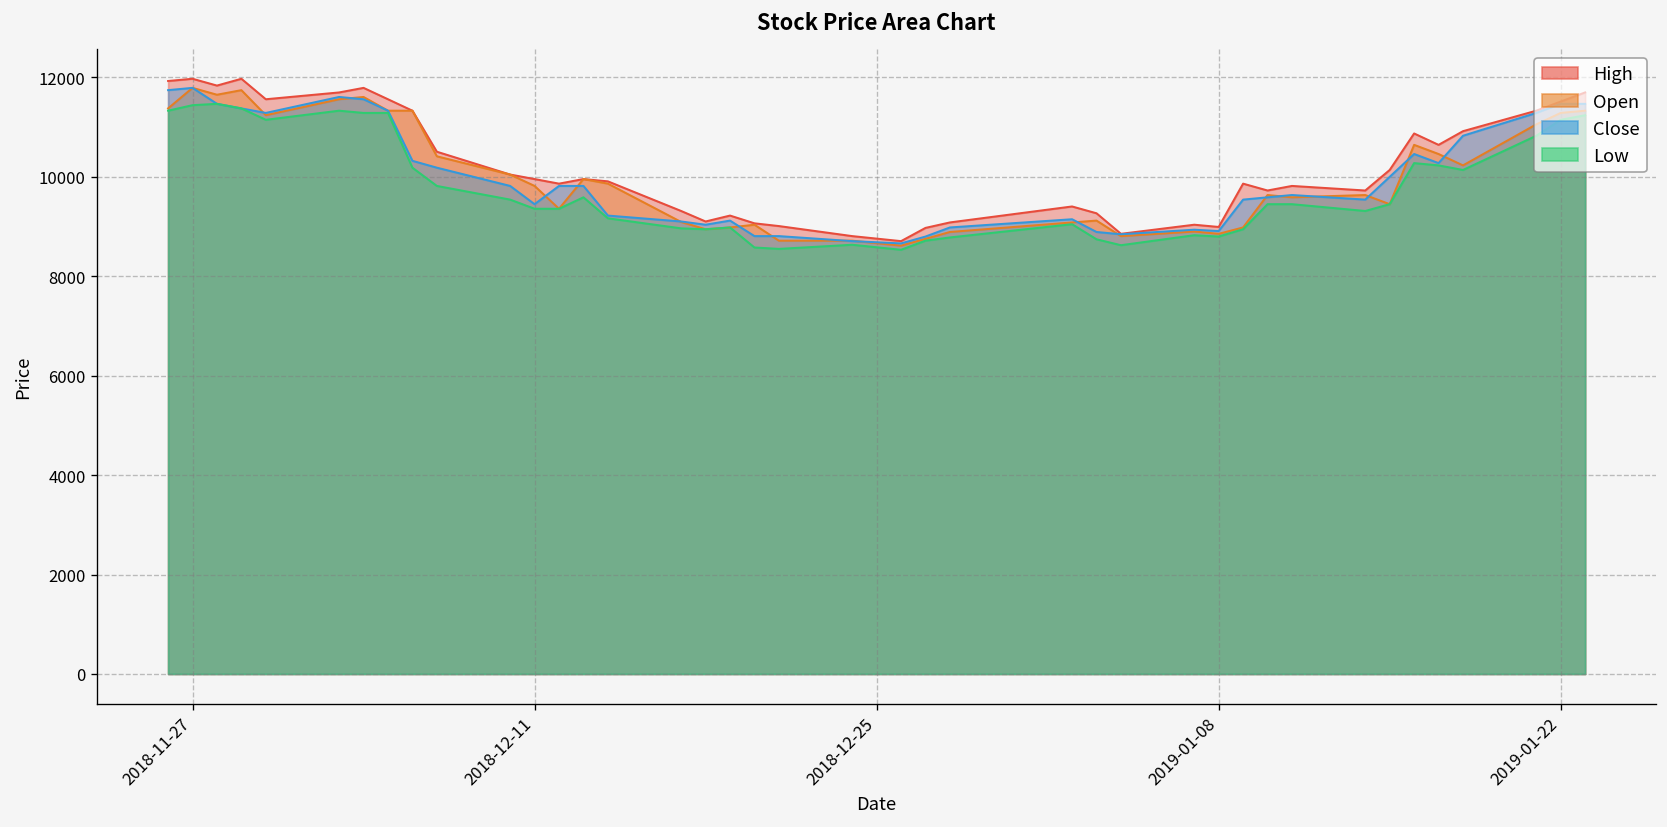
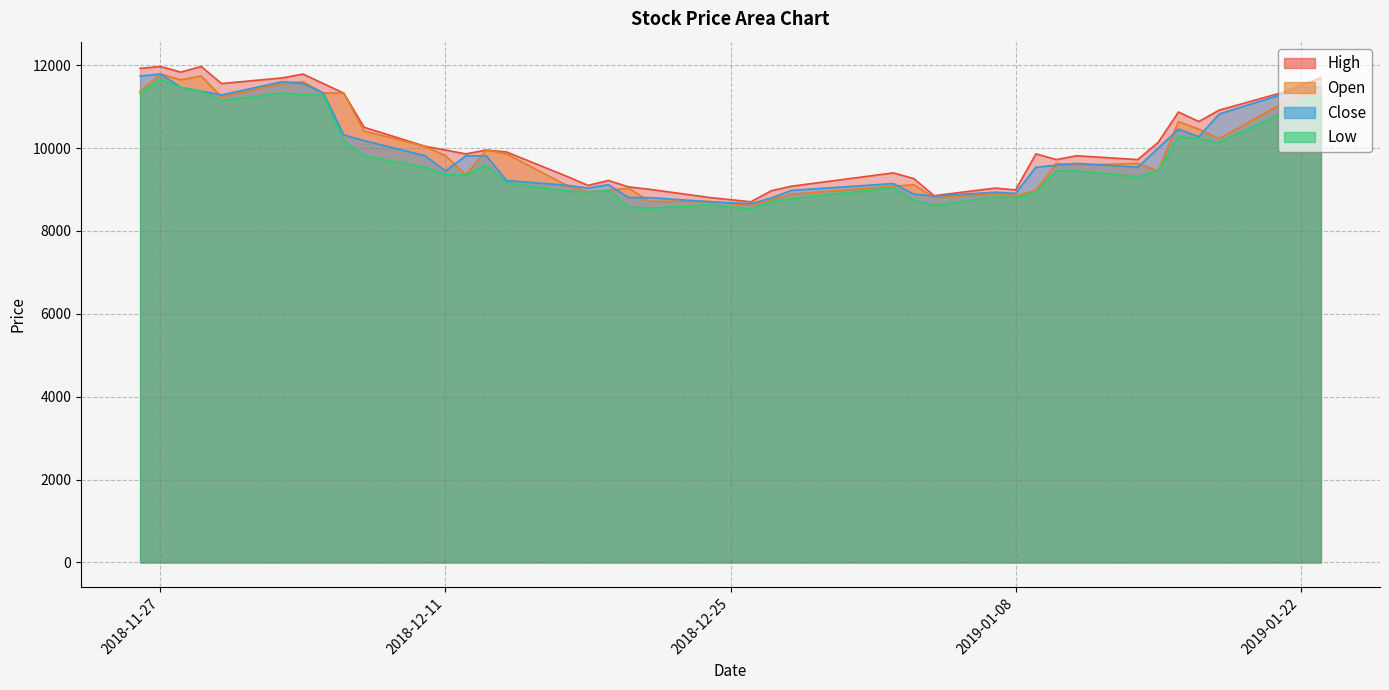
Low, 2018-11-27: 11400 -> 11600
